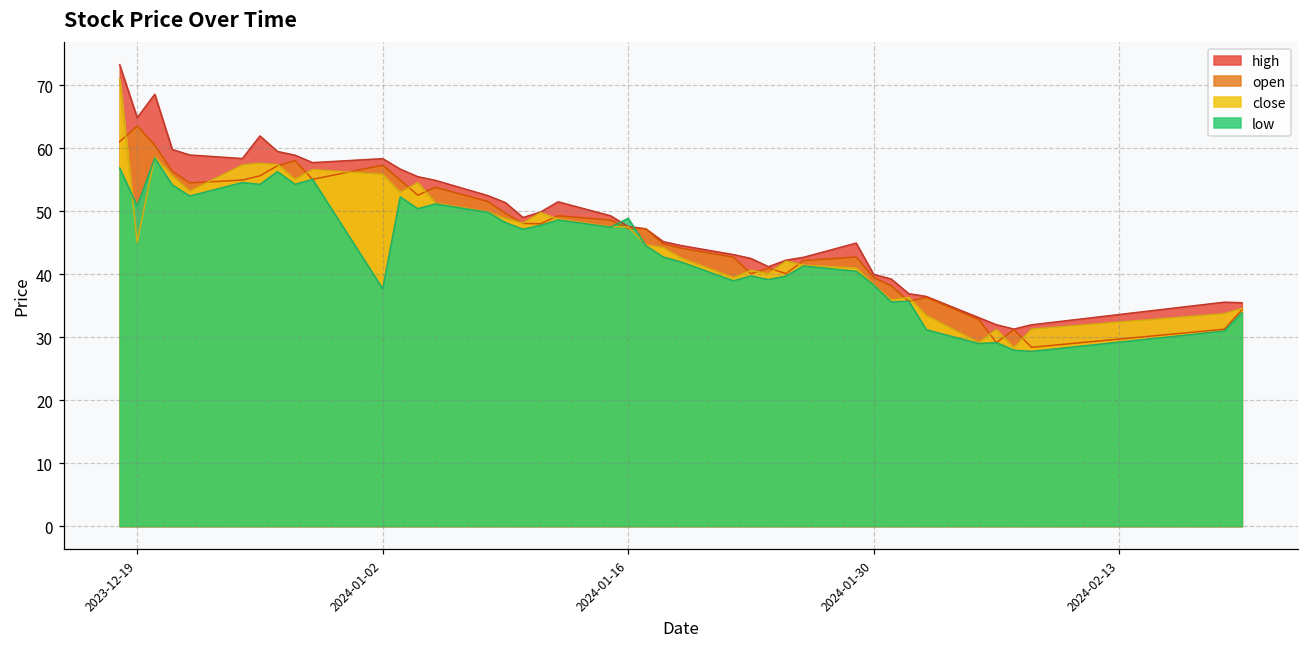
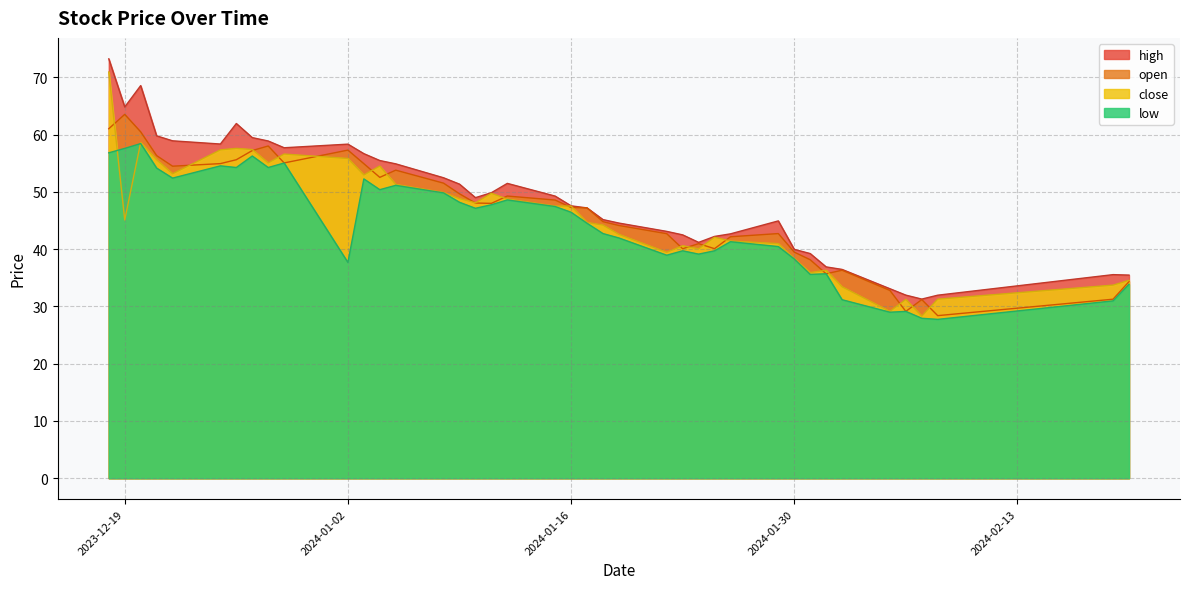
low, 2023-12-19: 51 -> 58
low, 2024-01-16: 49 -> 46
